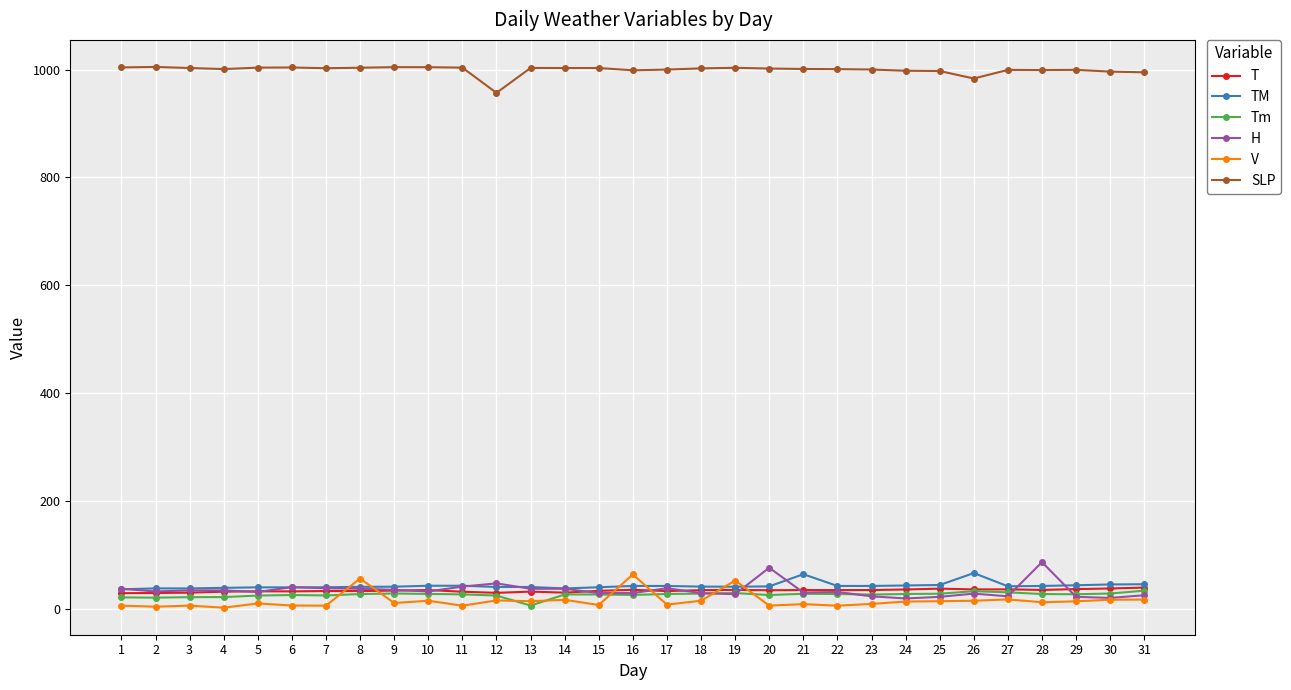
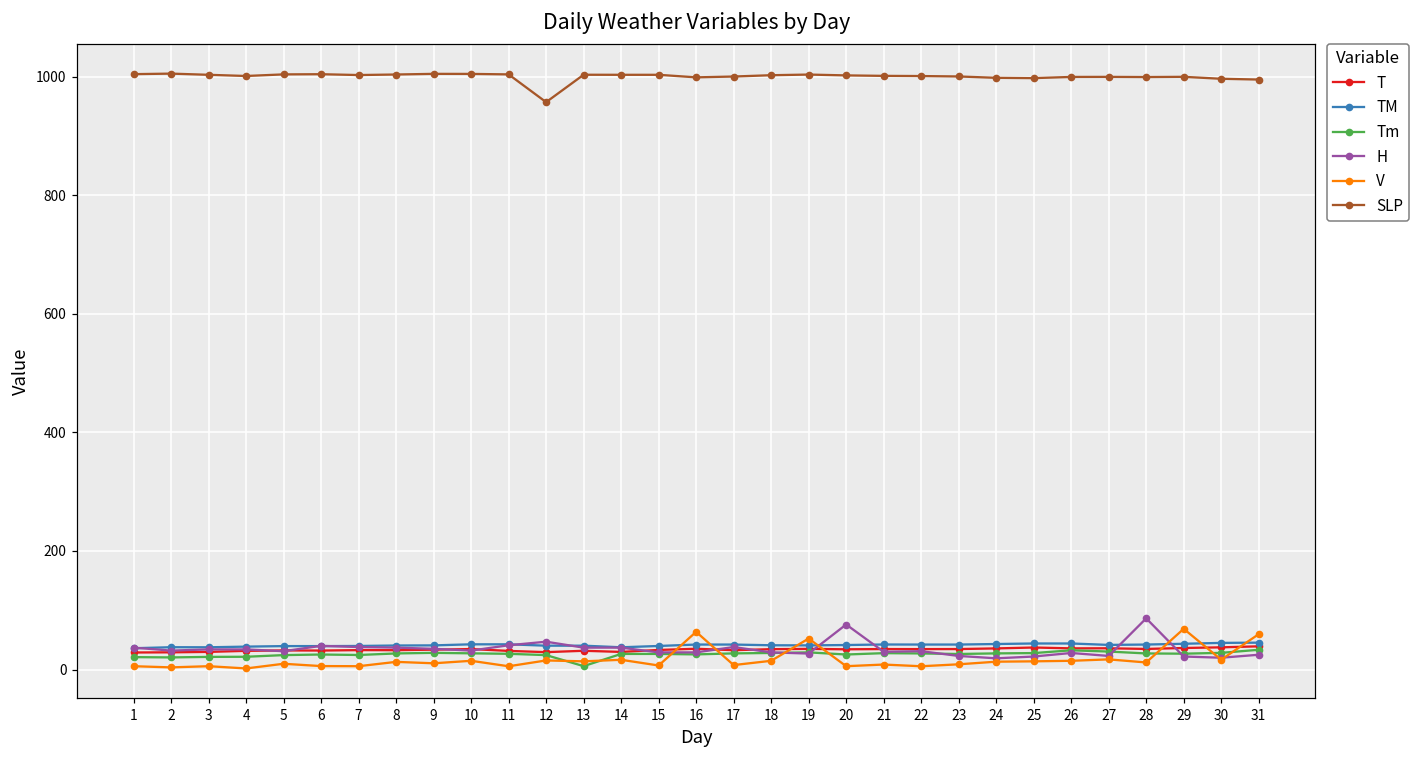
V, 8: 60 -> 10
TM, 21: 60 -> 40
TM, 26: 70 -> 40
SLP, 26: 980 -> 1000
V, 29: 10 -> 70
V, 31: 20 -> 60
